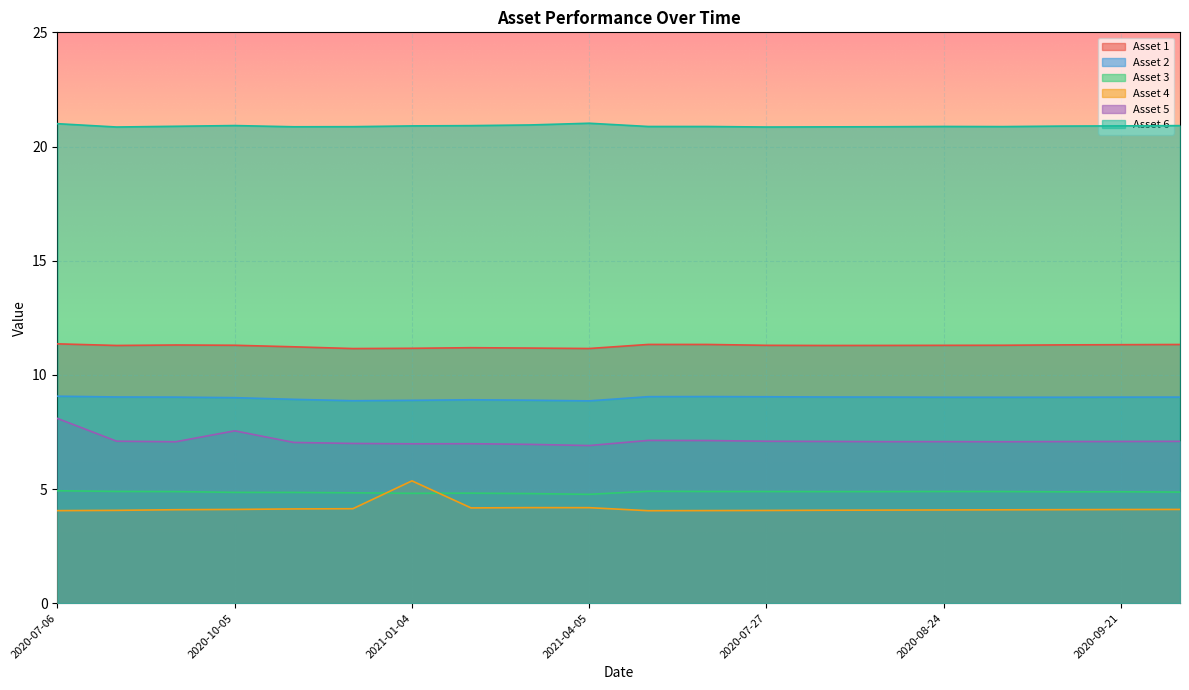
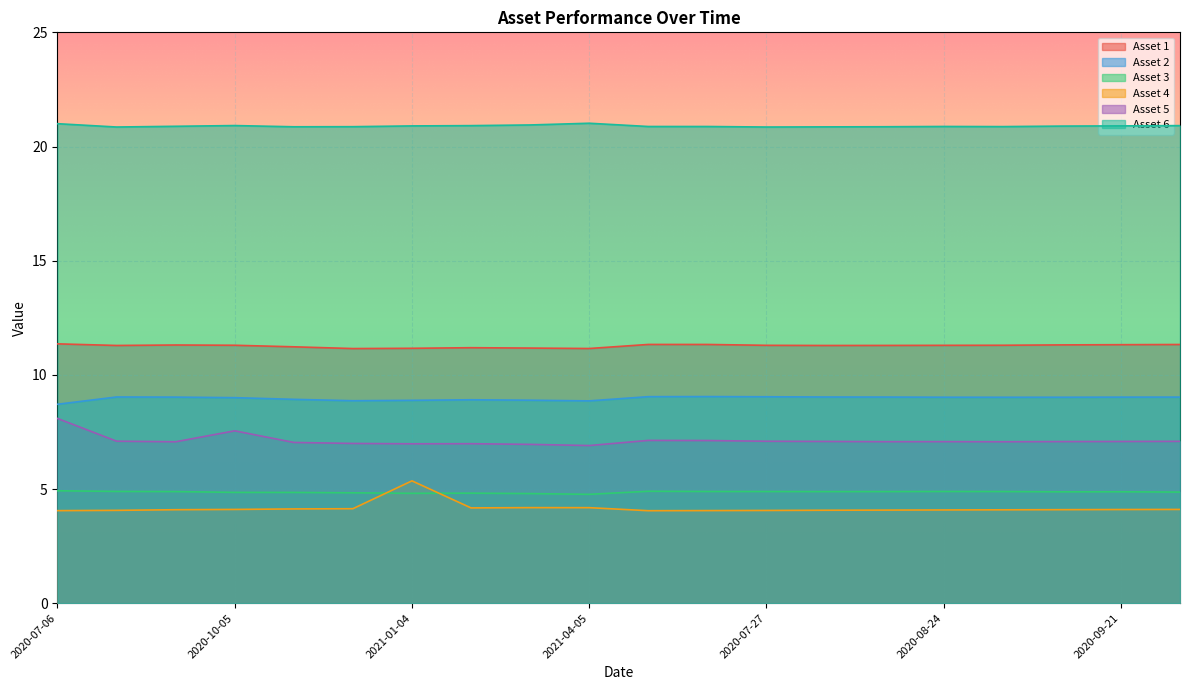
Asset 2, 2020-07-06: 9.1 -> 8.7
